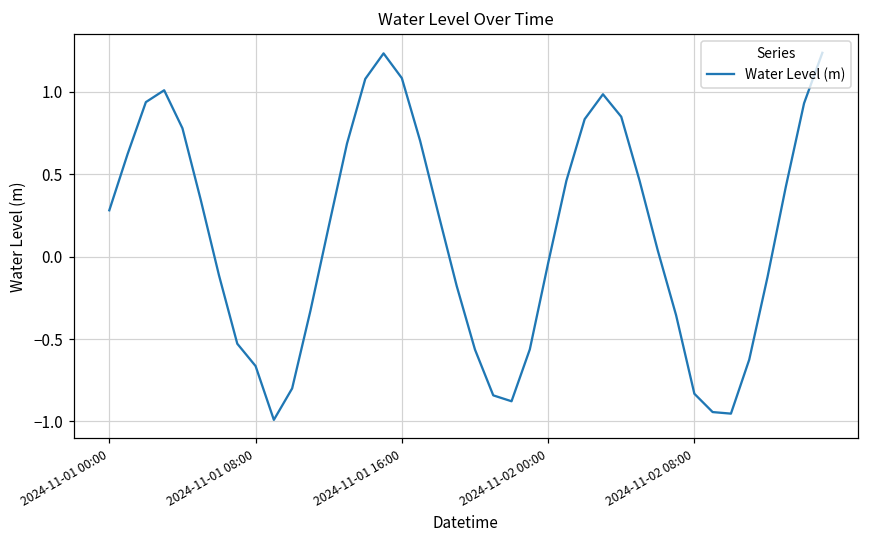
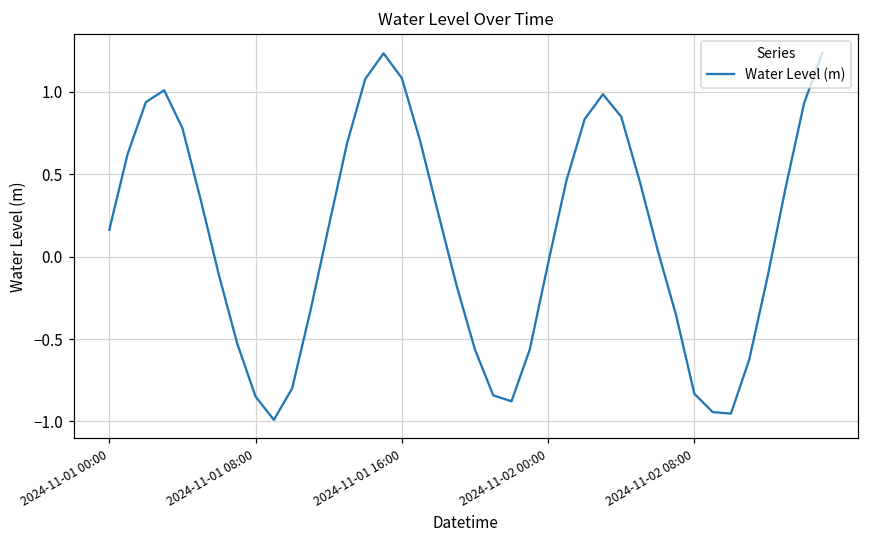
2024-11-01 00:00: 0.28 -> 0.16
2024-11-01 08:00: -0.66 -> -0.85
